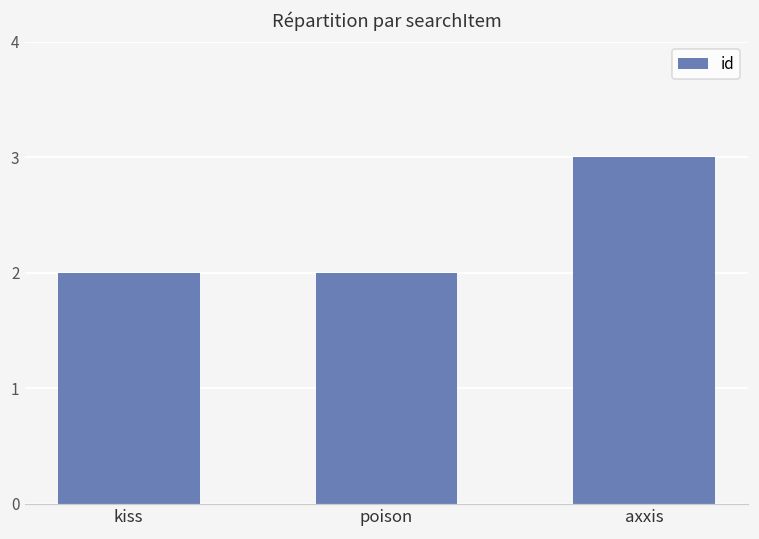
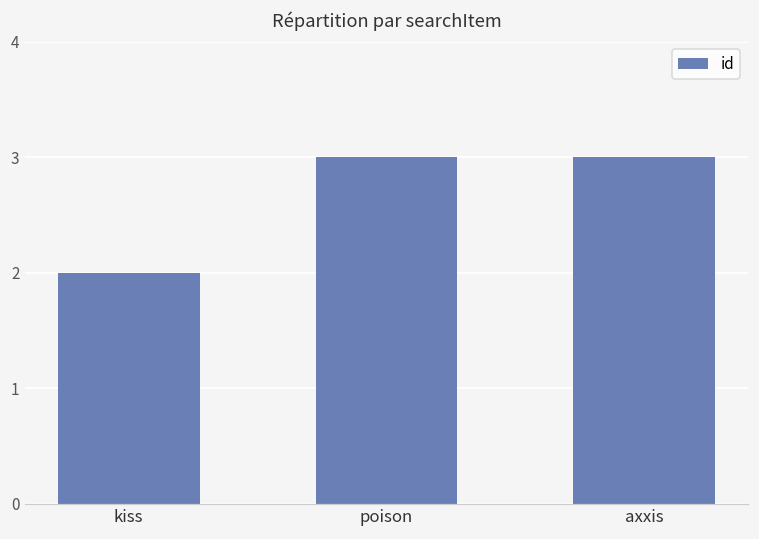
poison: 2 -> 3
